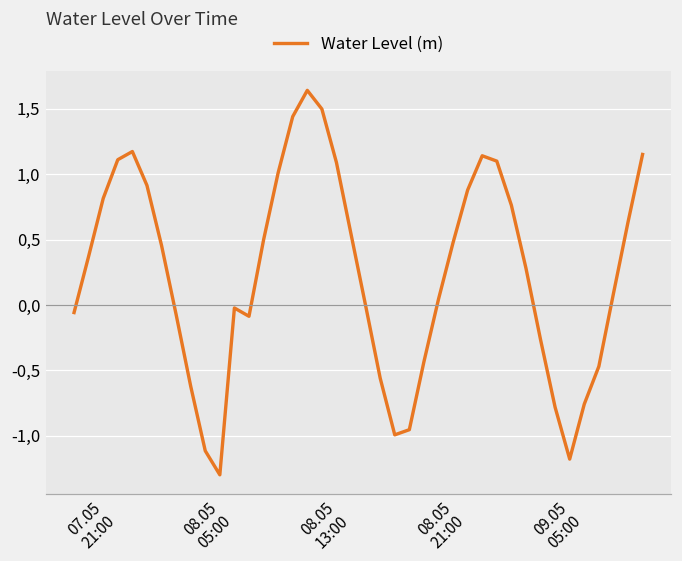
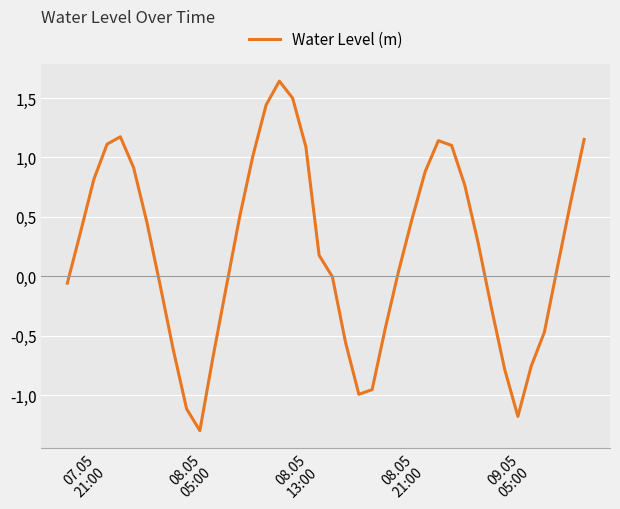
08.05 05:00: -0.2 -> -6.7
08.05 13:00: 5.4 -> 1.8
